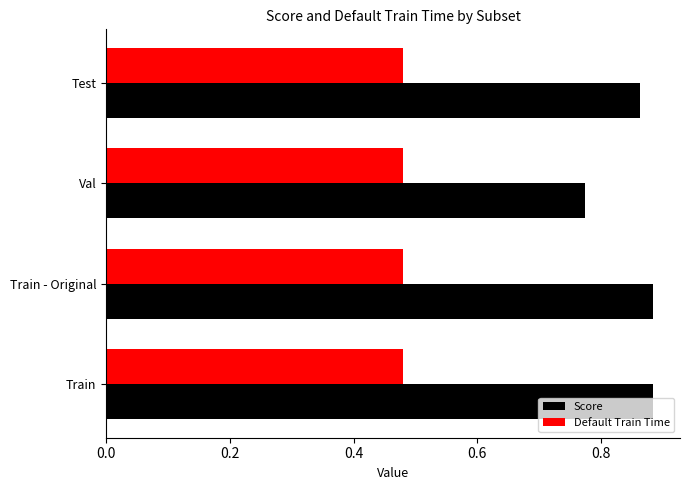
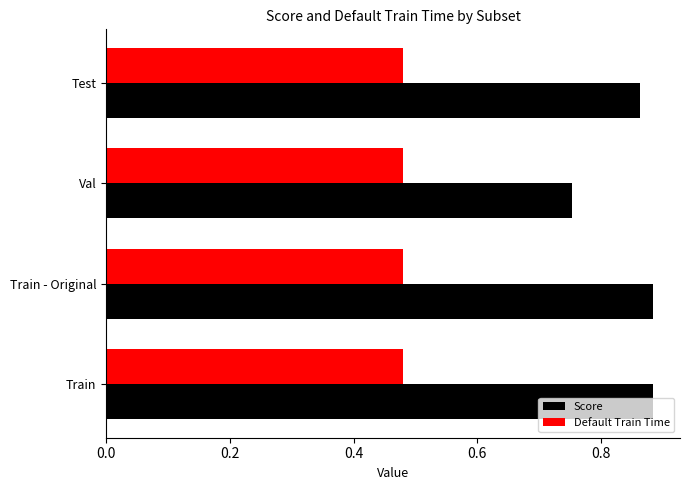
Score, Val: 0.77 -> 0.75
